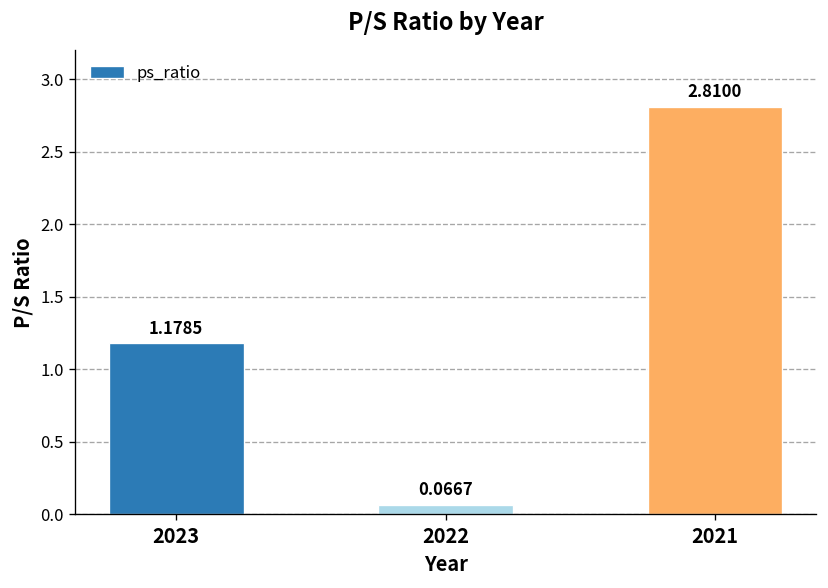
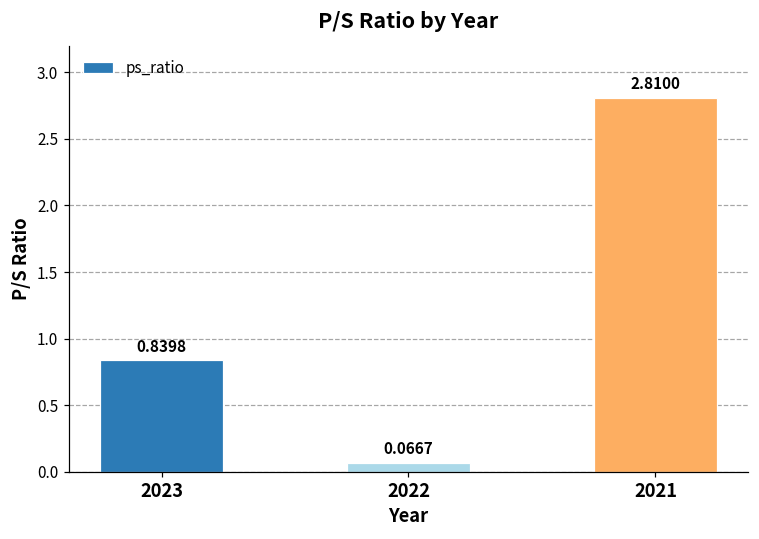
2023: 1.1785 -> 0.8398
